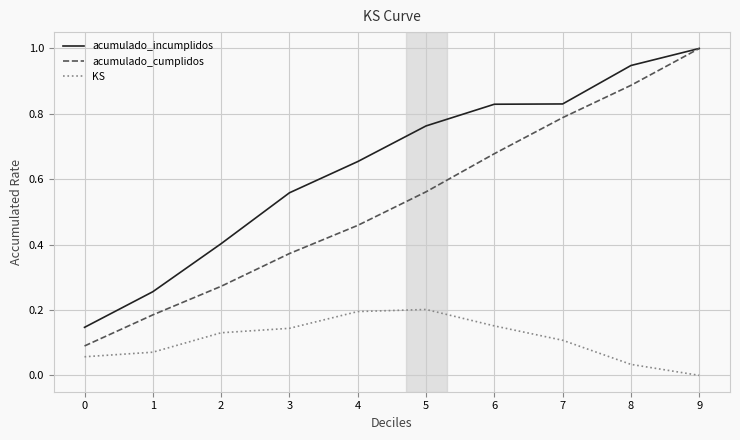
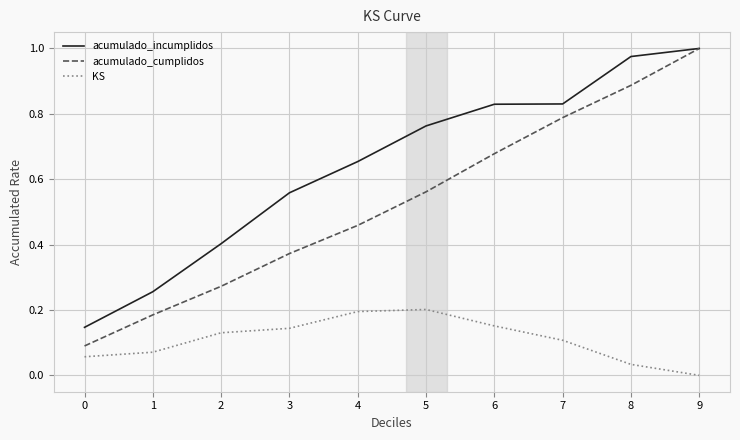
acumulado_incumplidos, 8: 0.95 -> 0.98
